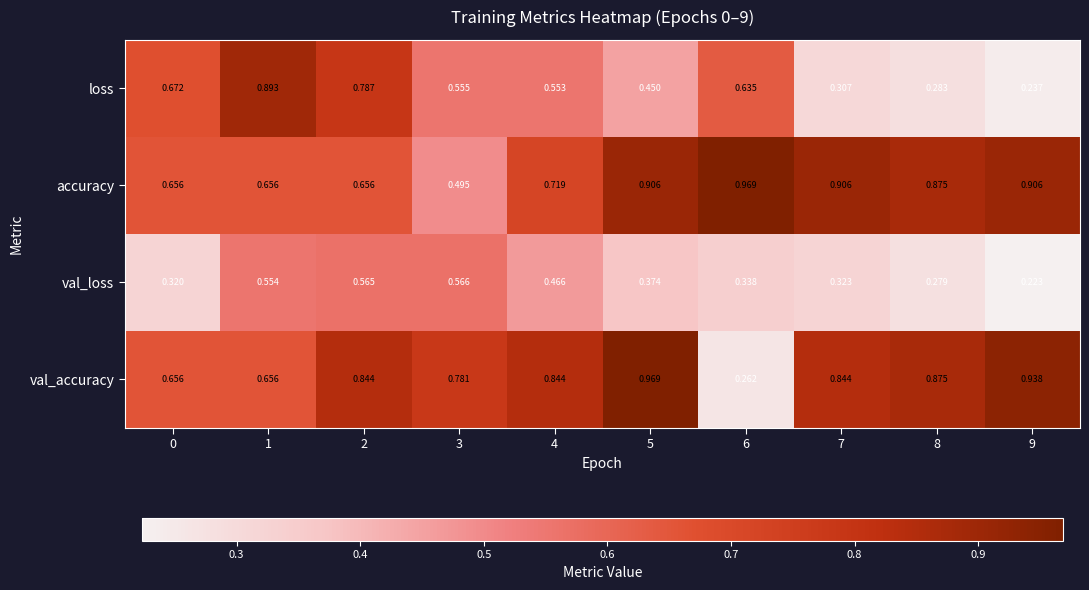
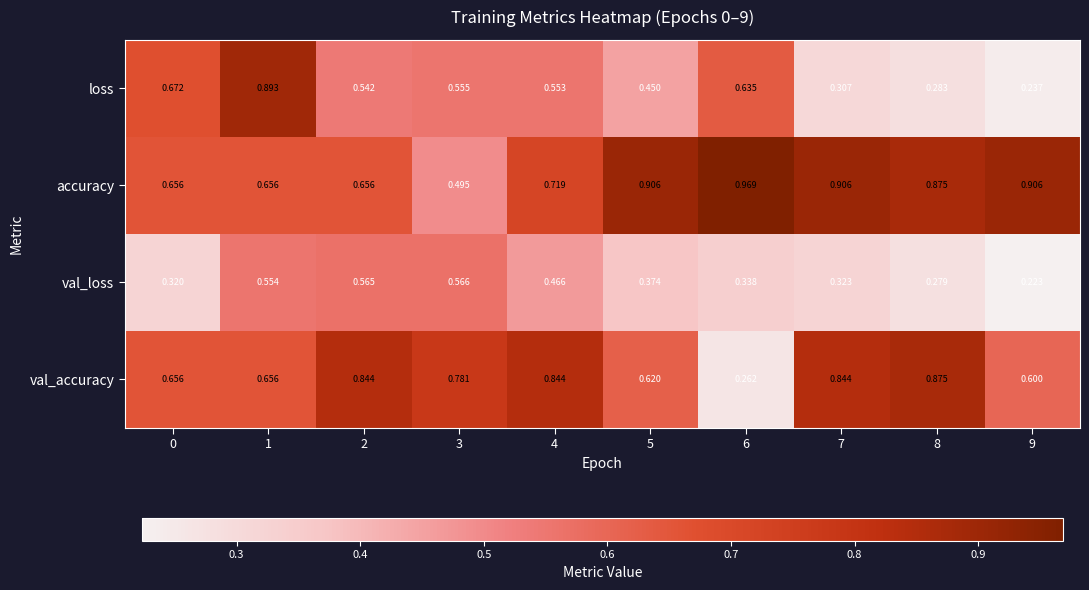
loss, 2: 0.787 -> 0.542
val_accuracy, 5: 0.969 -> 0.620
val_accuracy, 9: 0.938 -> 0.600
